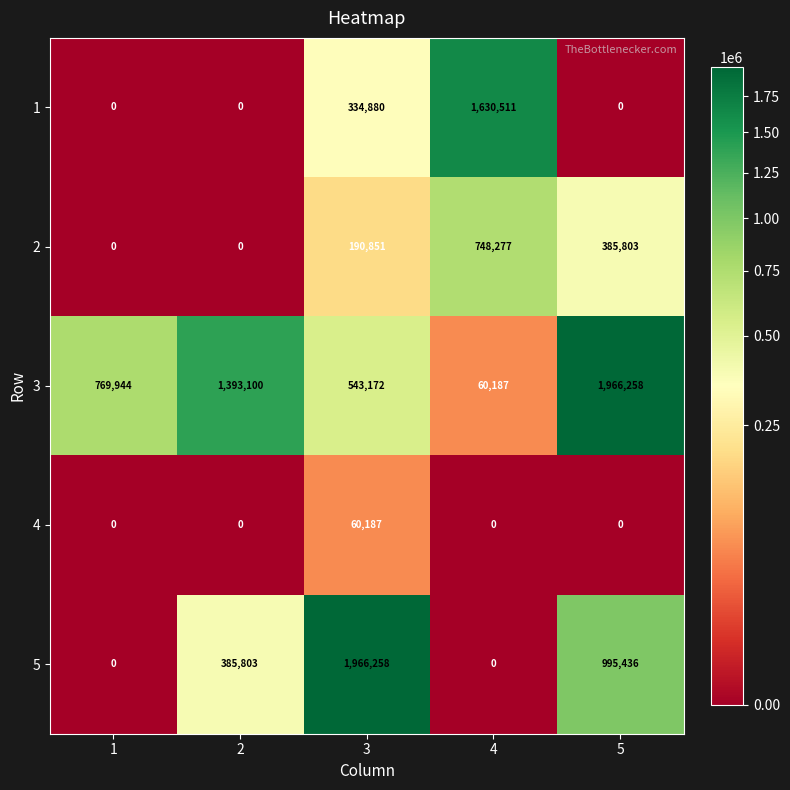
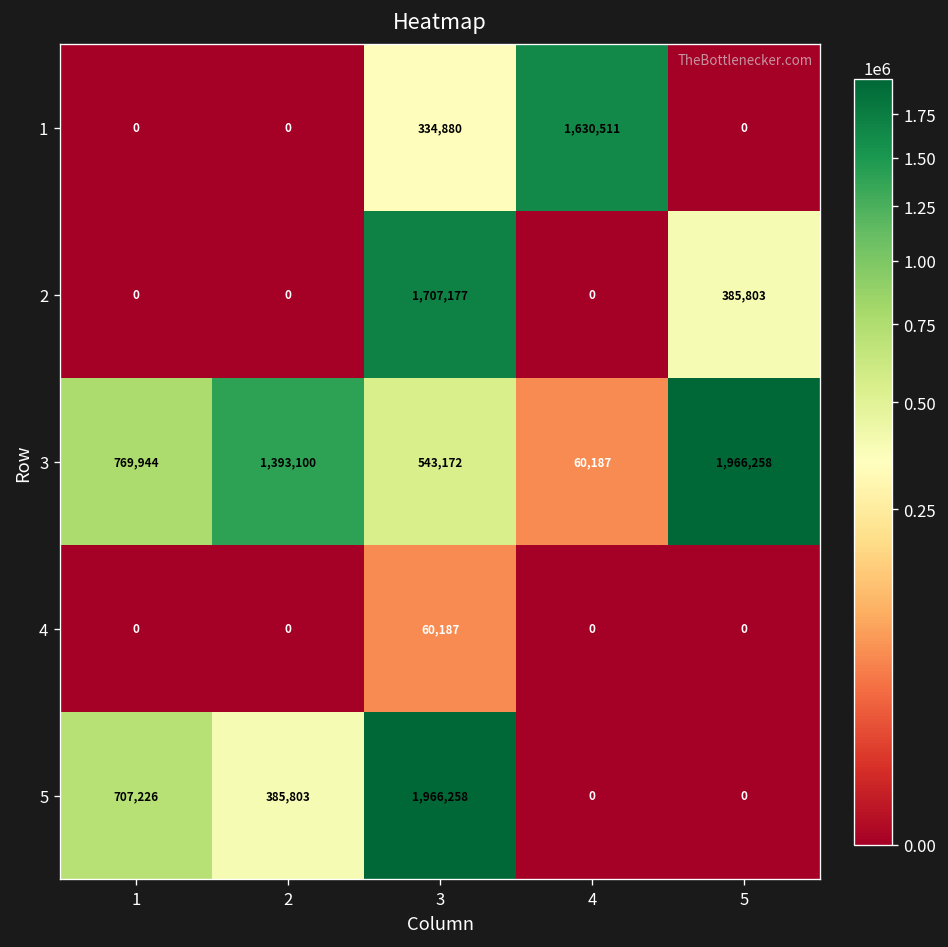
2, 3: 190,851 -> 1,707,177
2, 4: 748,277 -> 0
5, 1: 0 -> 707,226
5, 5: 995,436 -> 0
